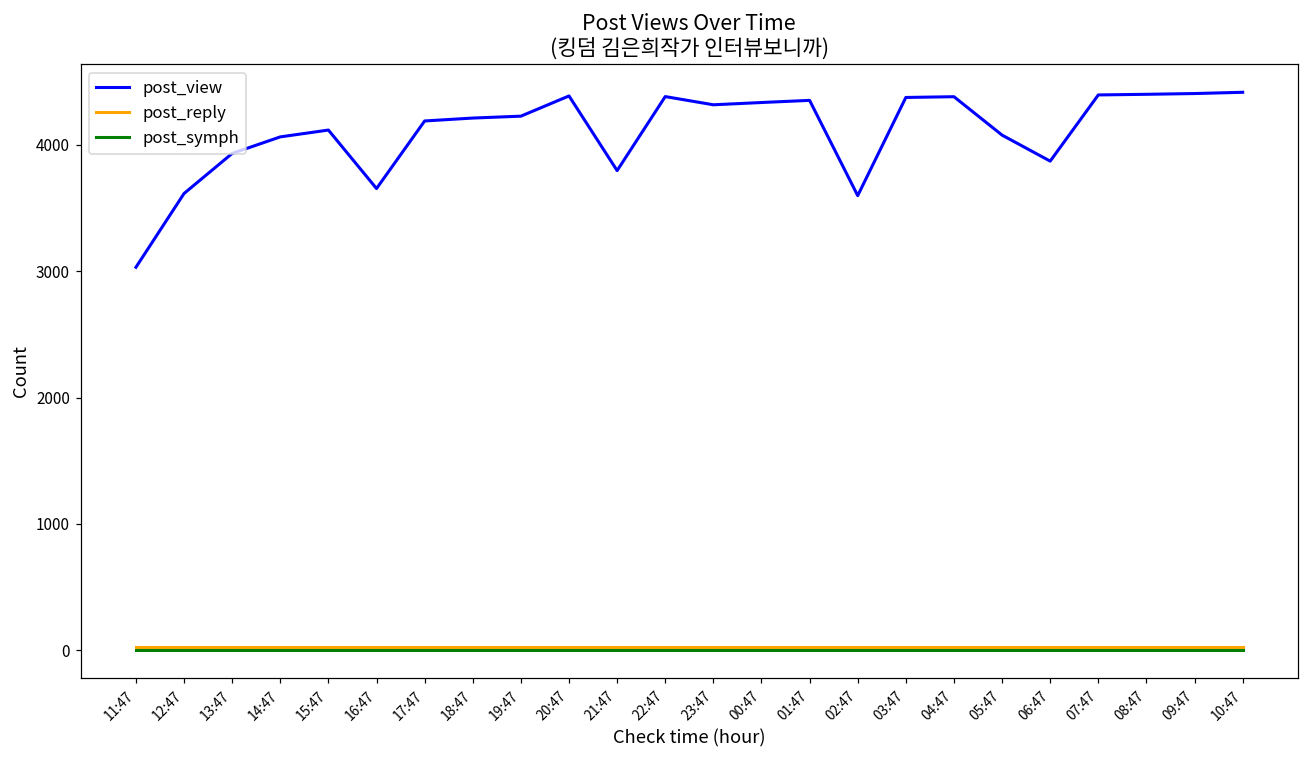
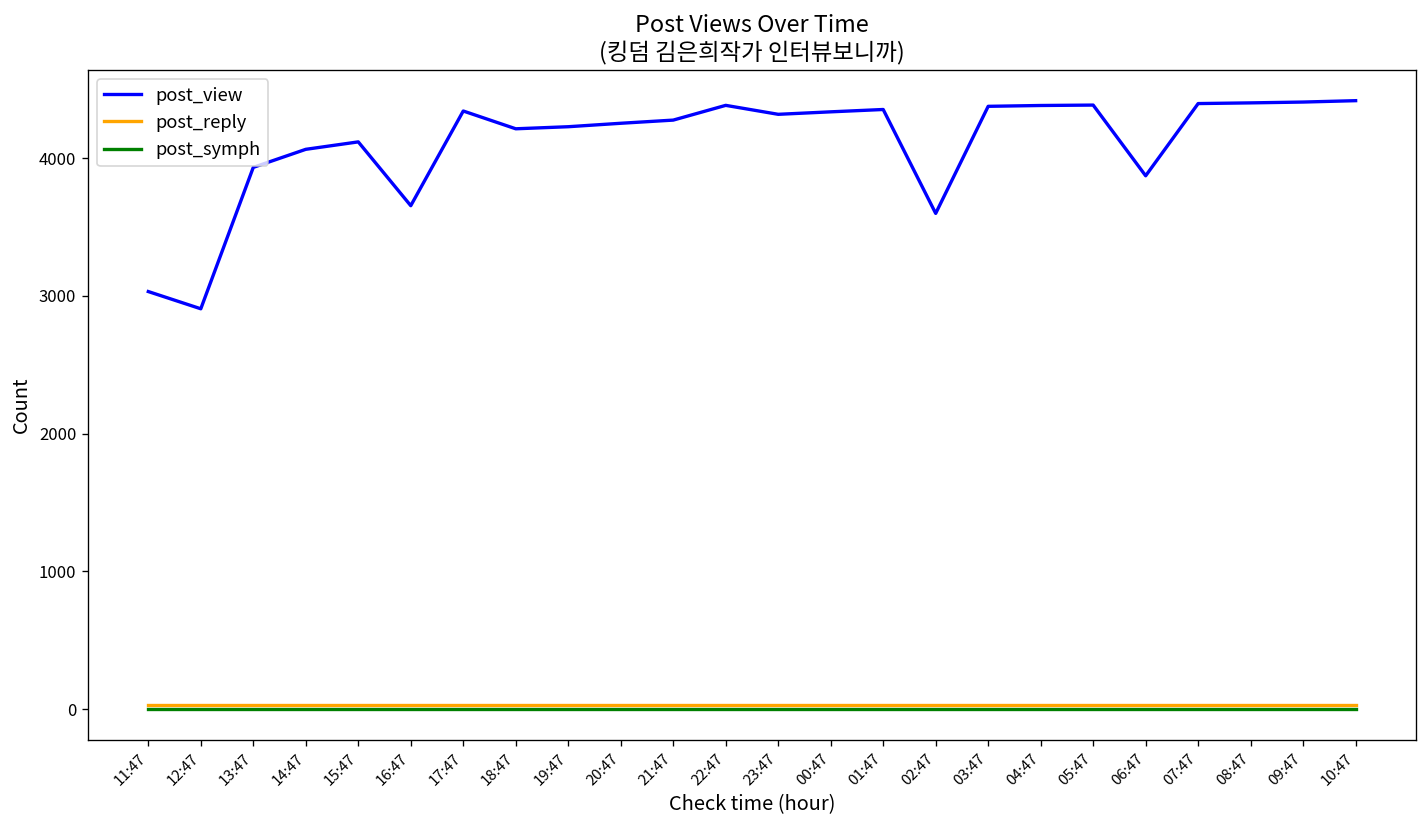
post_view, 12:47: 3620 -> 2910
post_view, 17:47: 4190 -> 4340
post_view, 20:47: 4390 -> 4250
post_view, 21:47: 3800 -> 4280
post_view, 05:47: 4080 -> 4380
